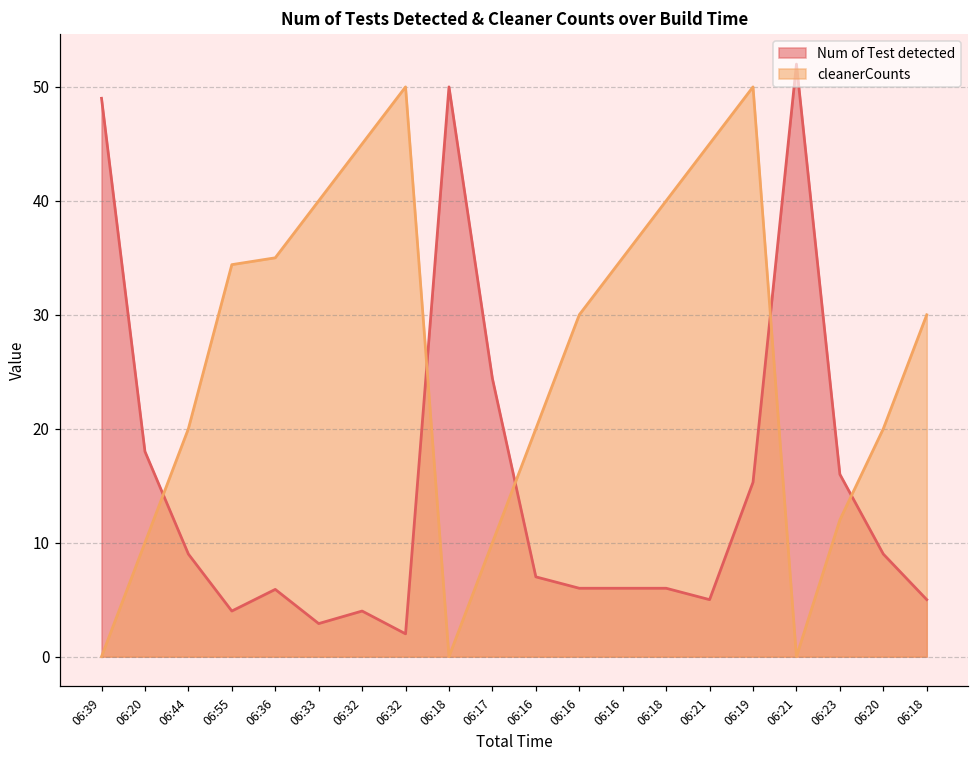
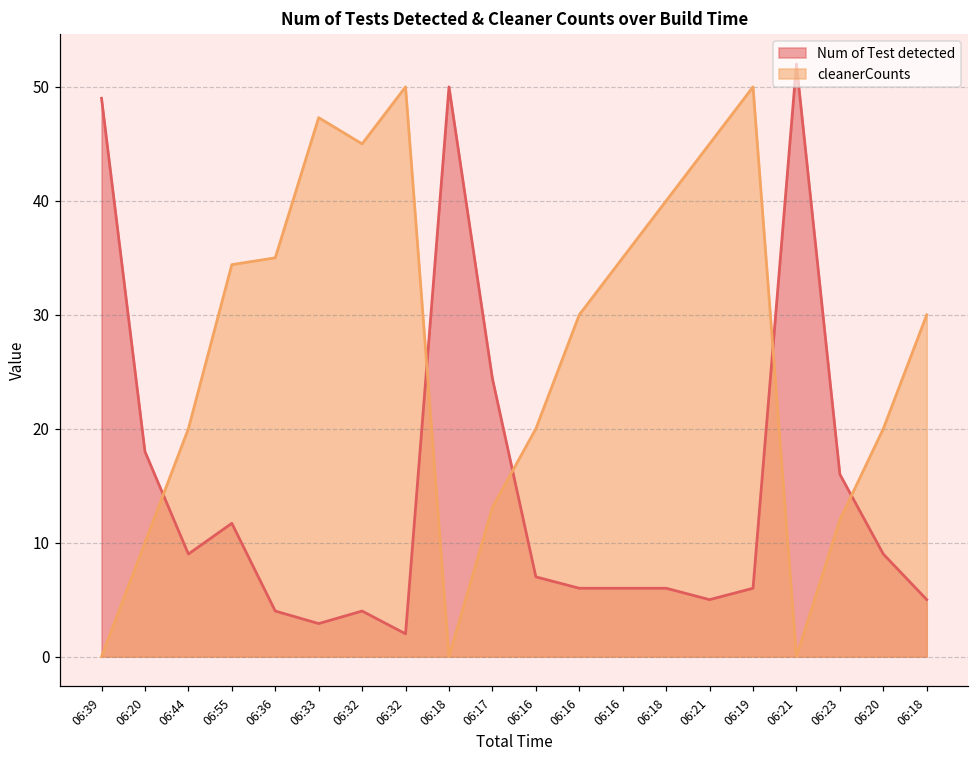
Num of Test detected, 06:55: 4.0 -> 11.7
Num of Test detected, 06:36: 5.9 -> 4.0
cleanerCounts, 06:33: 40.0 -> 47.3
cleanerCounts, 06:17: 10.0 -> 13.1
Num of Test detected, 06:19: 15.3 -> 6.0
